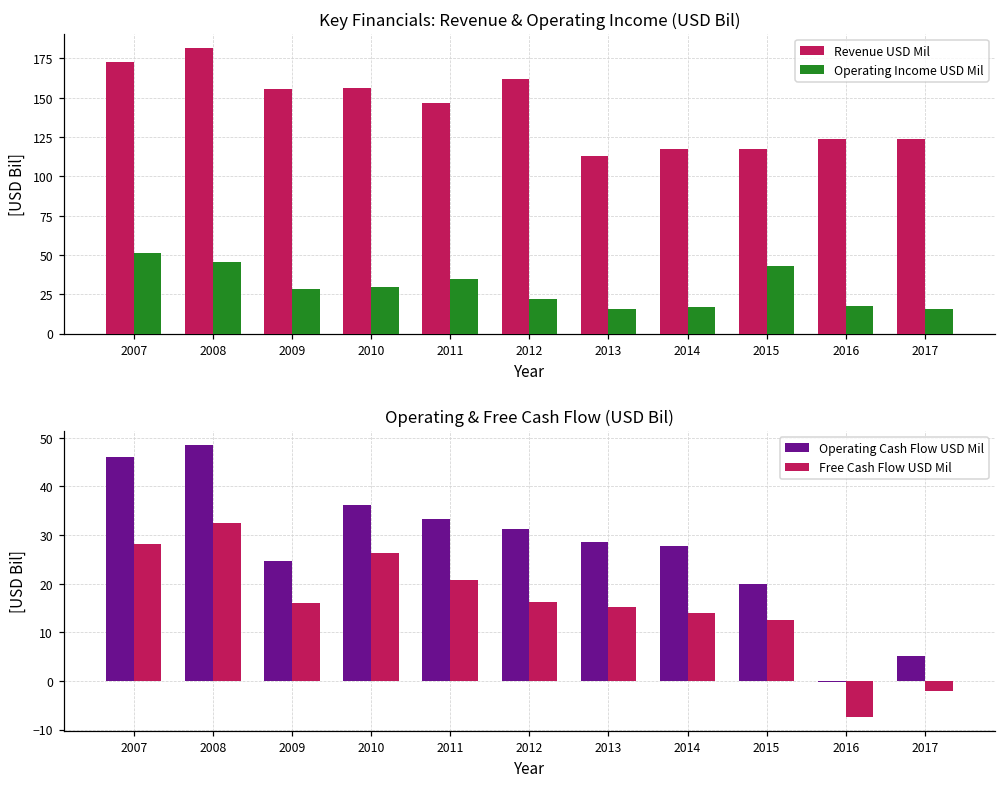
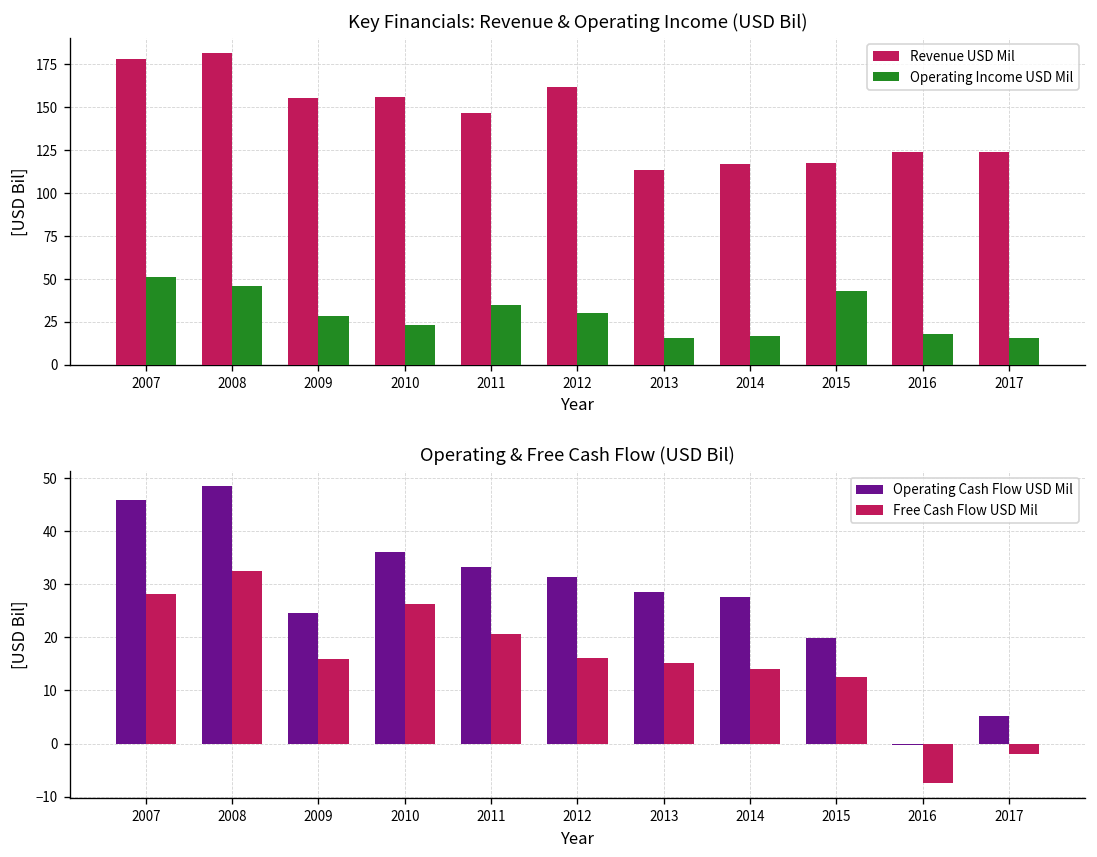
Key Financials: Revenue & Operating Income (USD Bil), Revenue USD Mil, 2007: 172 -> 178
Key Financials: Revenue & Operating Income (USD Bil), Operating Income USD Mil, 2010: 30 -> 23
Key Financials: Revenue & Operating Income (USD Bil), Operating Income USD Mil, 2012: 22 -> 30
